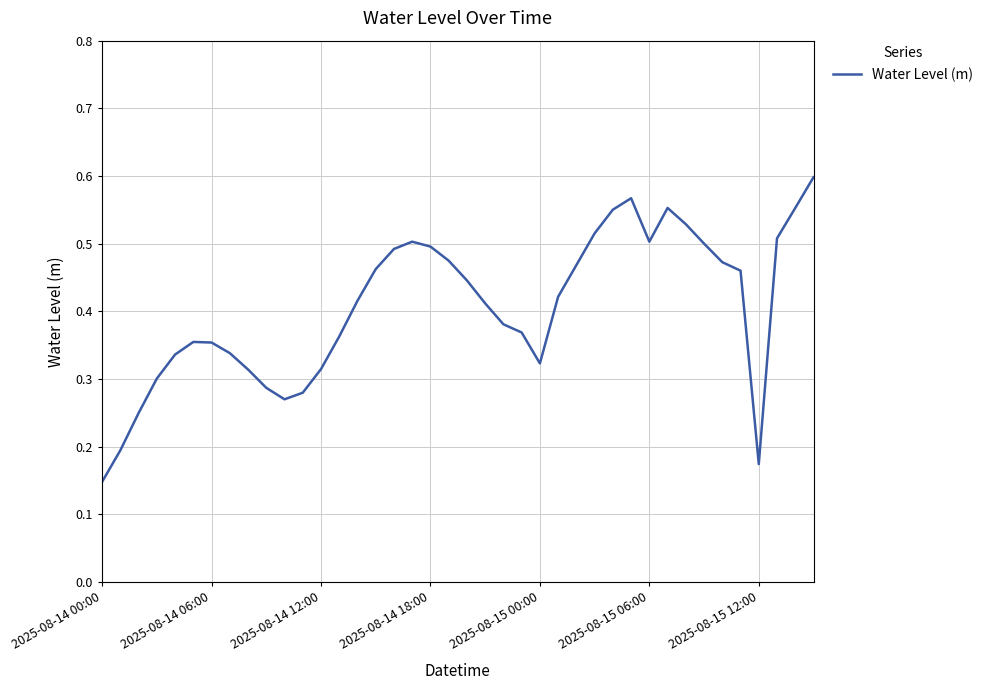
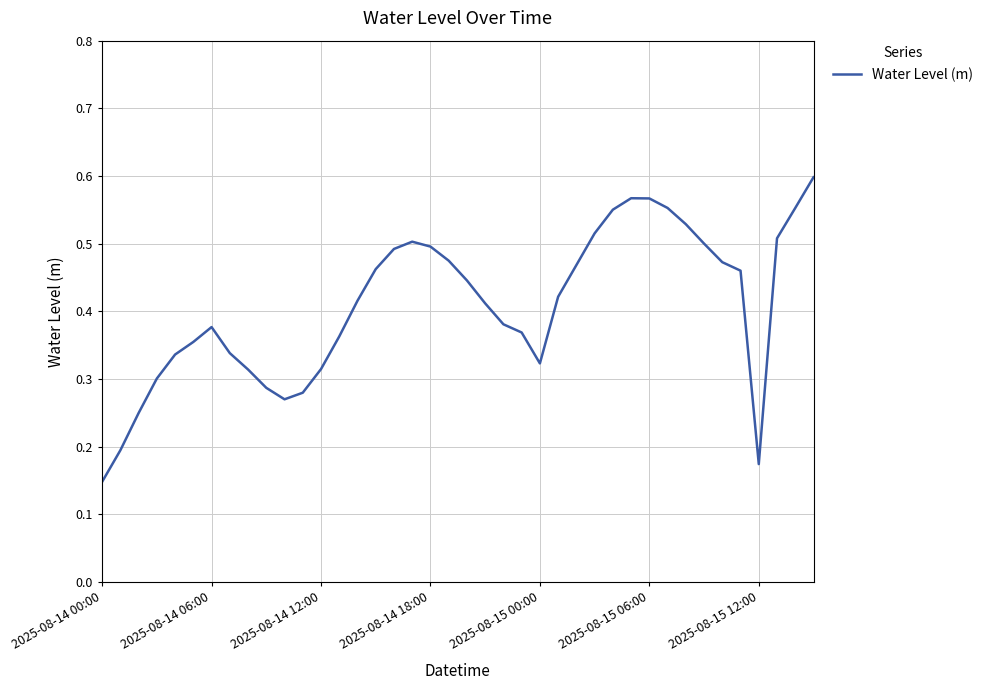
2025-08-14 06:00: 0.35 -> 0.38
2025-08-15 06:00: 0.50 -> 0.57
